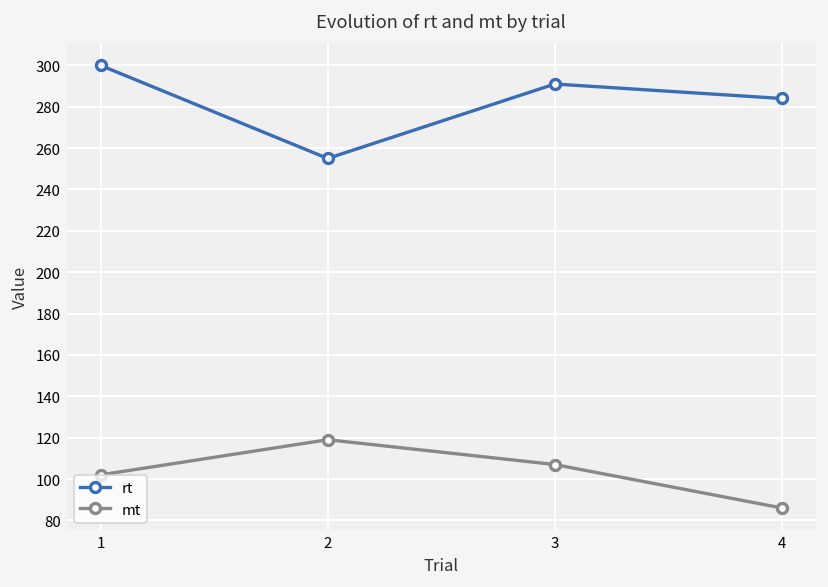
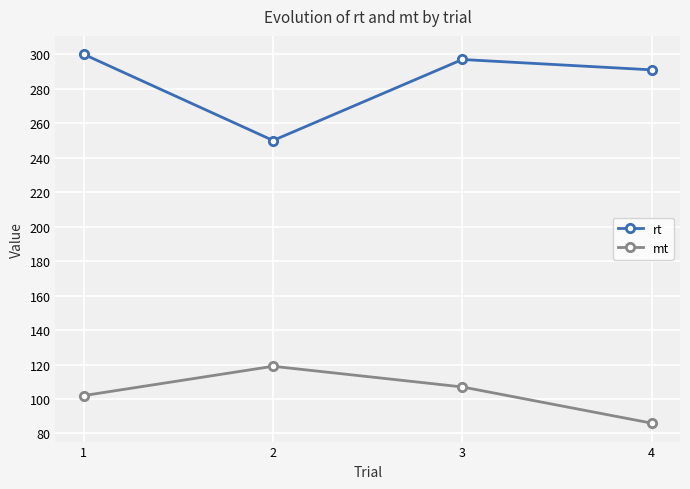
rt, 2: 255 -> 250
rt, 3: 291 -> 297
rt, 4: 284 -> 291
